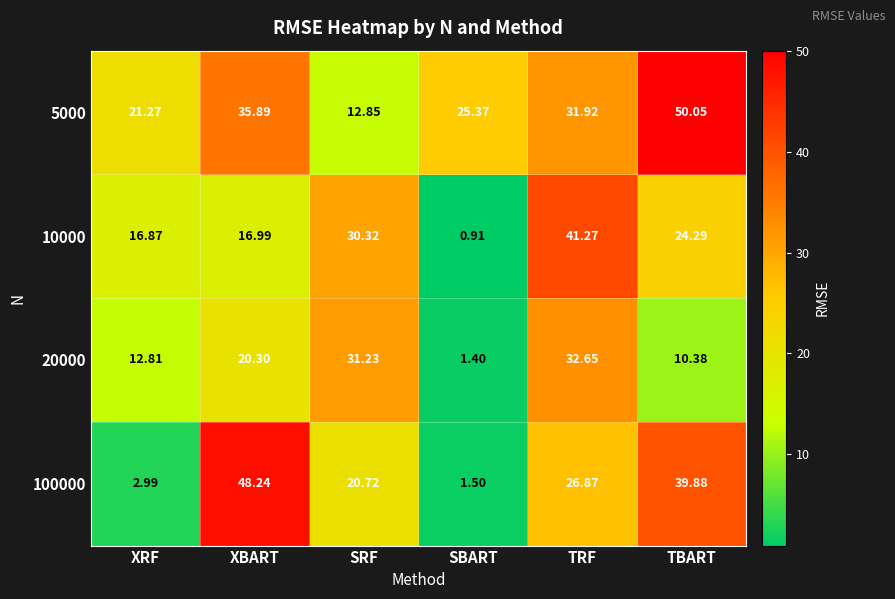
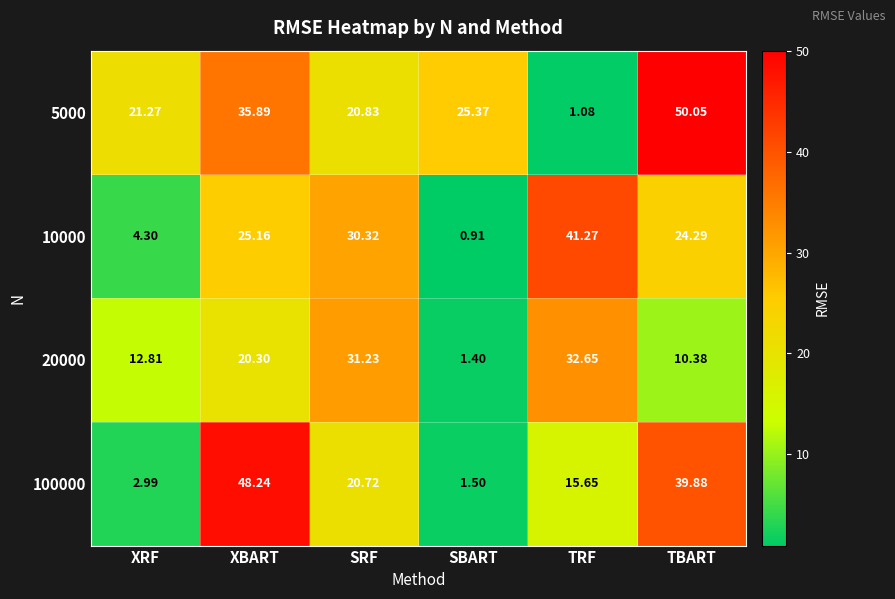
5000, SRF: 12.85 -> 20.83
5000, TRF: 31.92 -> 1.08
10000, XRF: 16.87 -> 4.30
10000, XBART: 16.99 -> 25.16
100000, TRF: 26.87 -> 15.65
